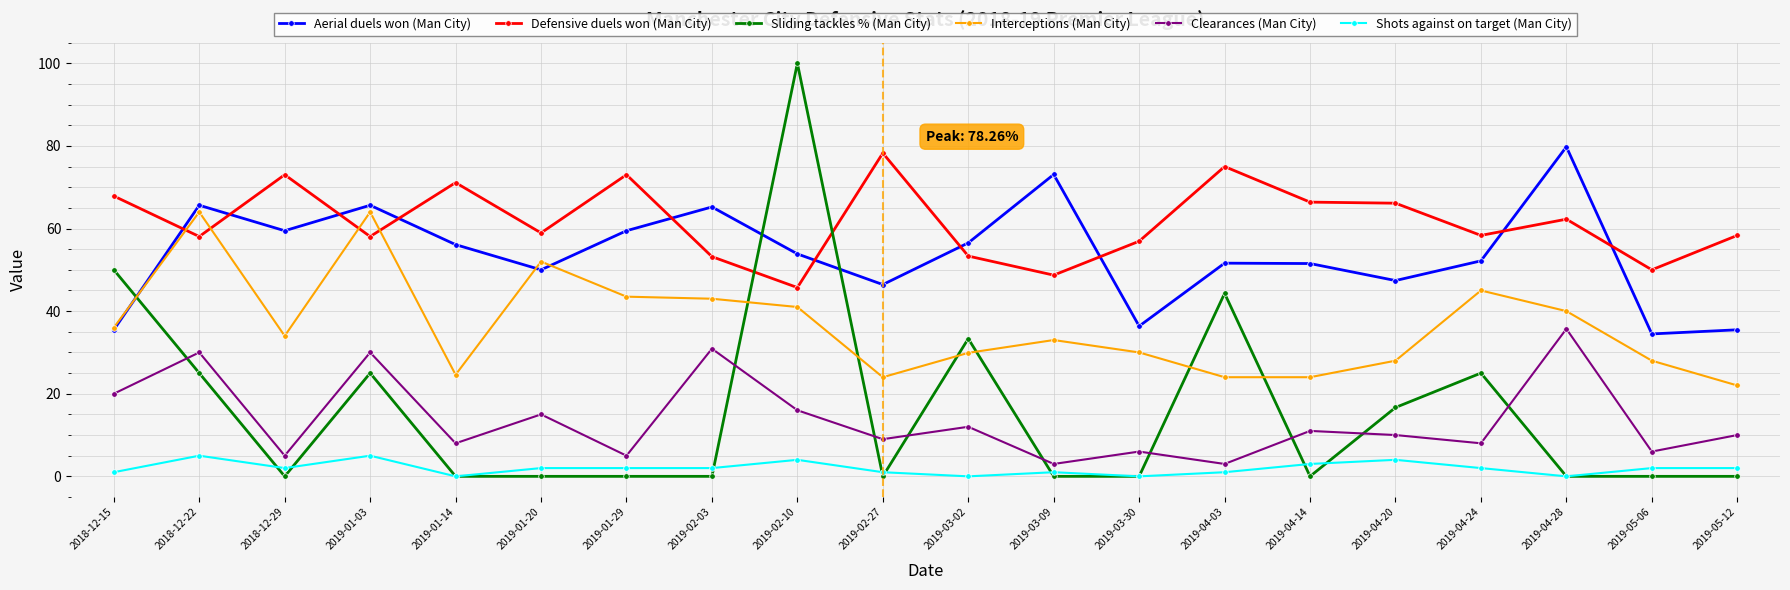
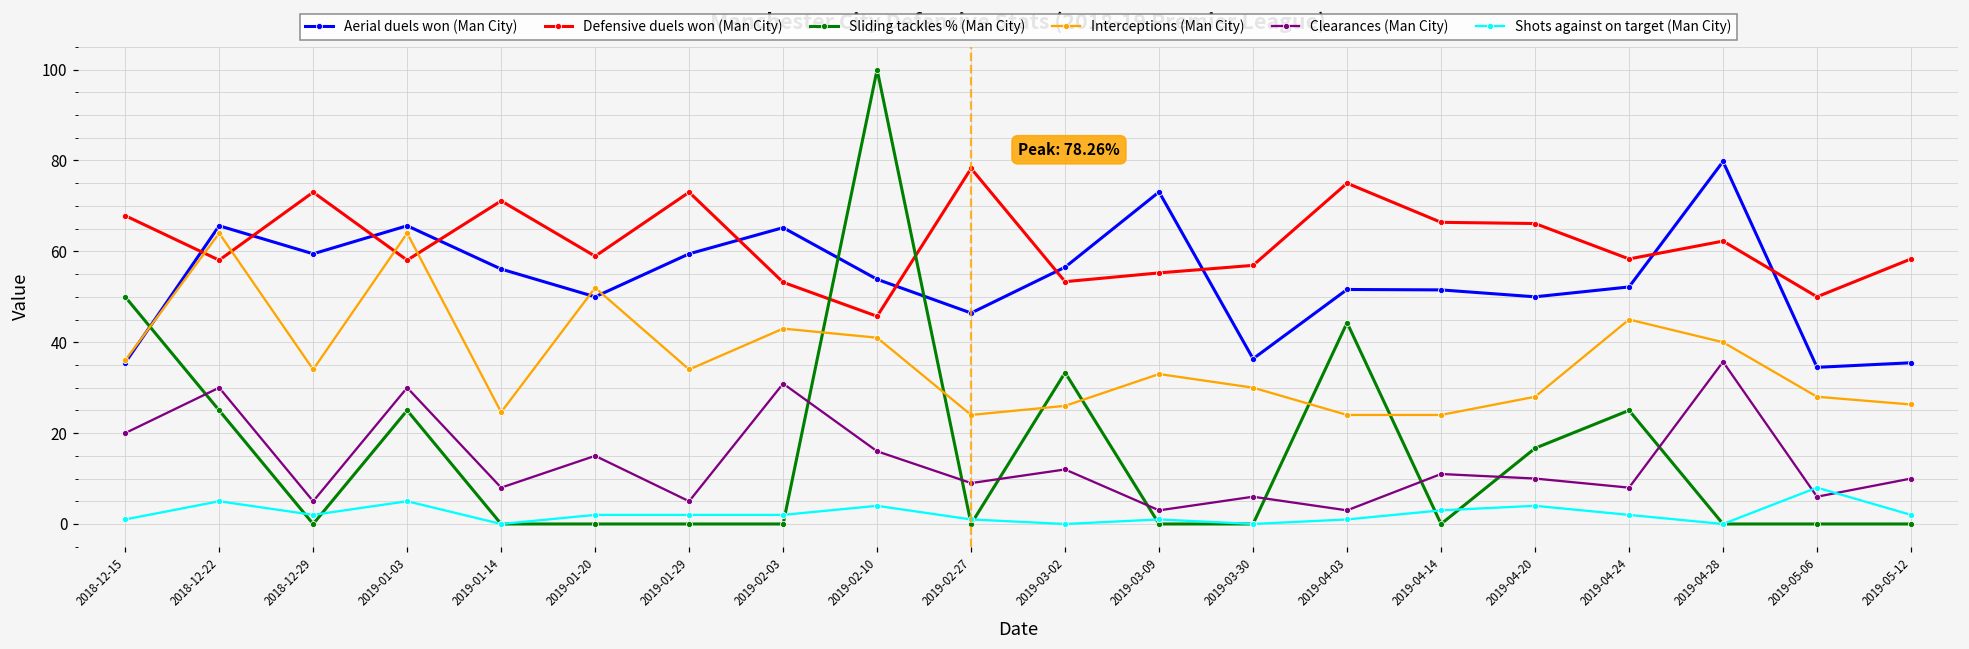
Interceptions (Man City), 2019-01-29: 44 -> 34
Interceptions (Man City), 2019-03-02: 30 -> 26
Defensive duels won (Man City), 2019-03-09: 49 -> 55
Aerial duels won (Man City), 2019-04-20: 47 -> 50
Shots against on target (Man City), 2019-05-06: 2 -> 8
Interceptions (Man City), 2019-05-12: 22 -> 26
